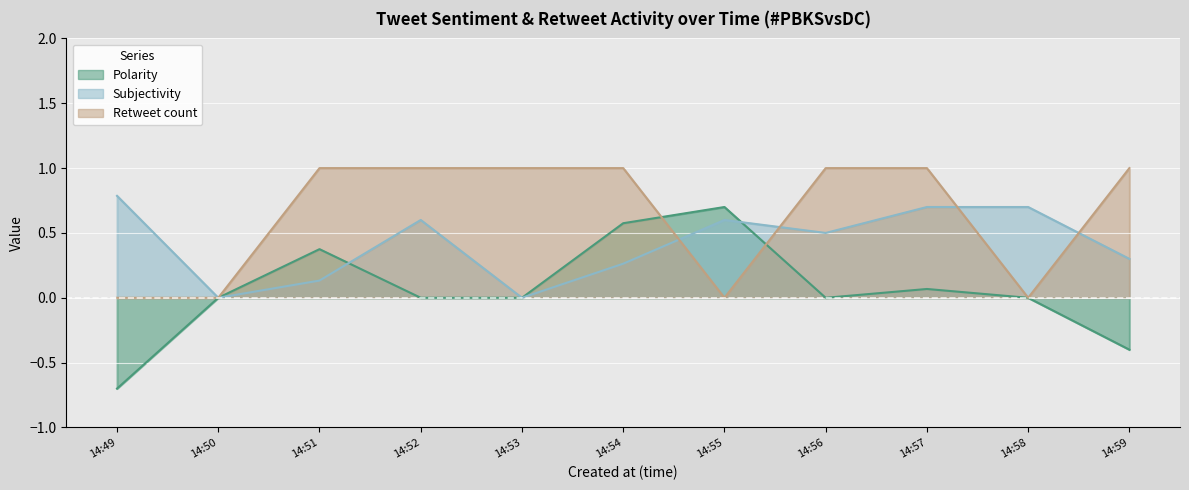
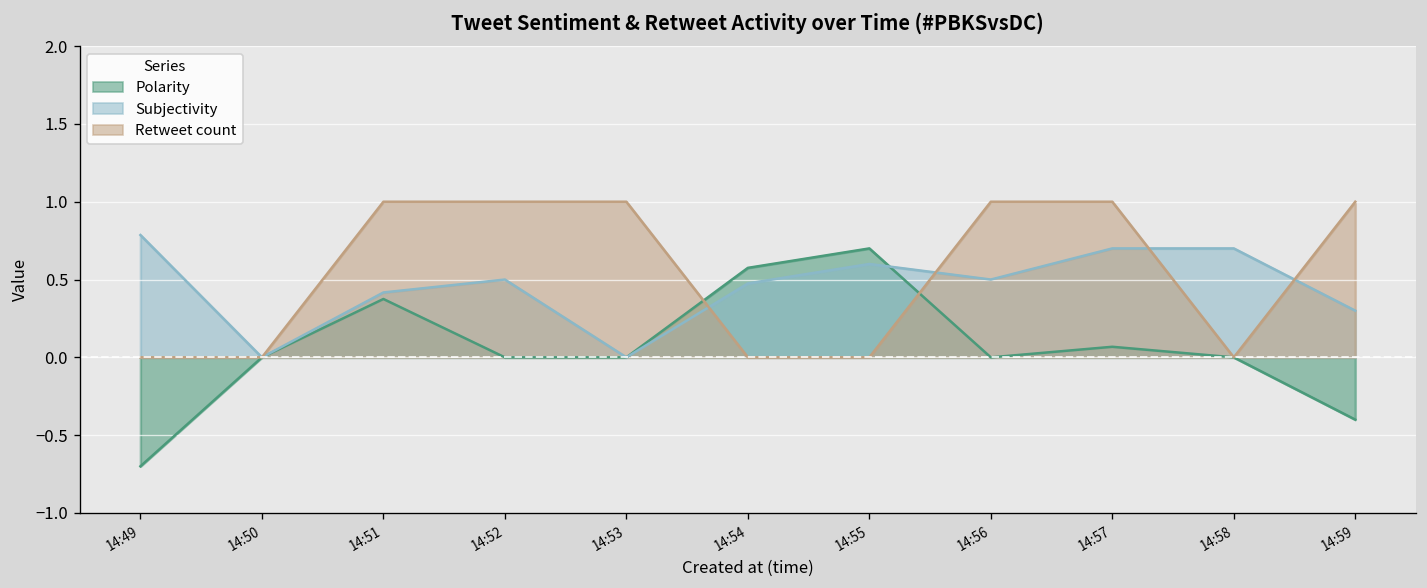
Subjectivity, 14:51: 0.13 -> 0.42
Subjectivity, 14:52: 0.6 -> 0.5
Subjectivity, 14:54: 0.26 -> 0.48
Retweet count, 14:54: 1 -> 0
